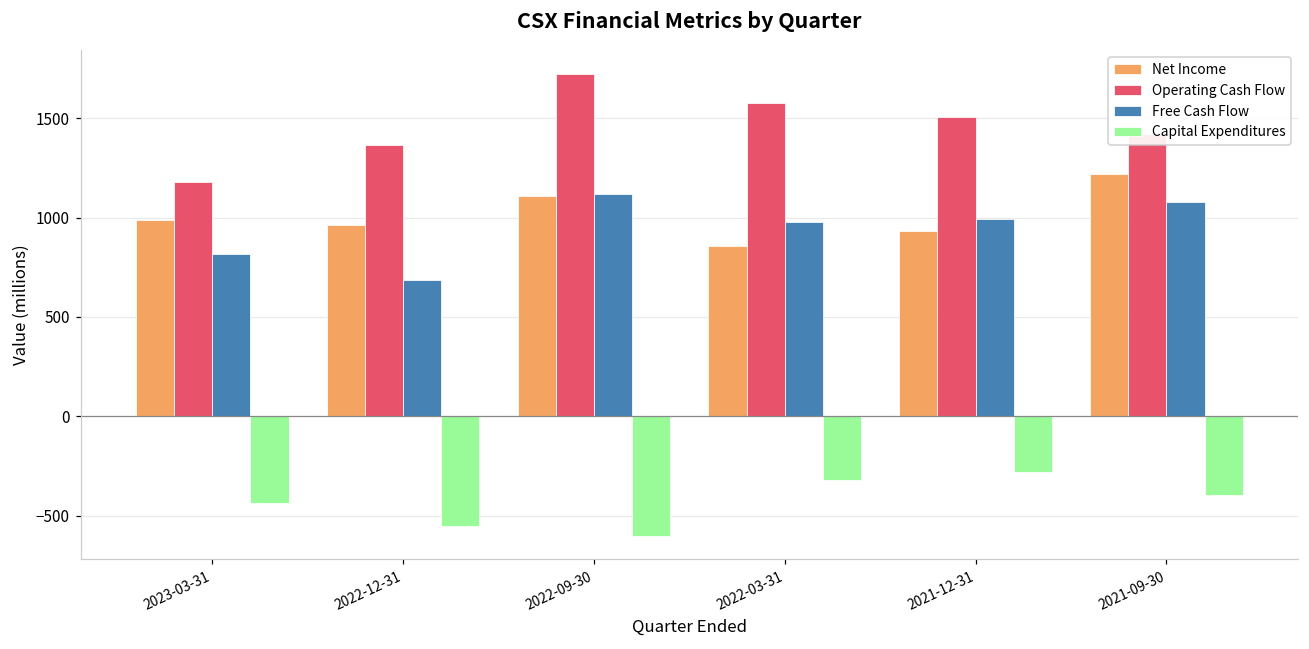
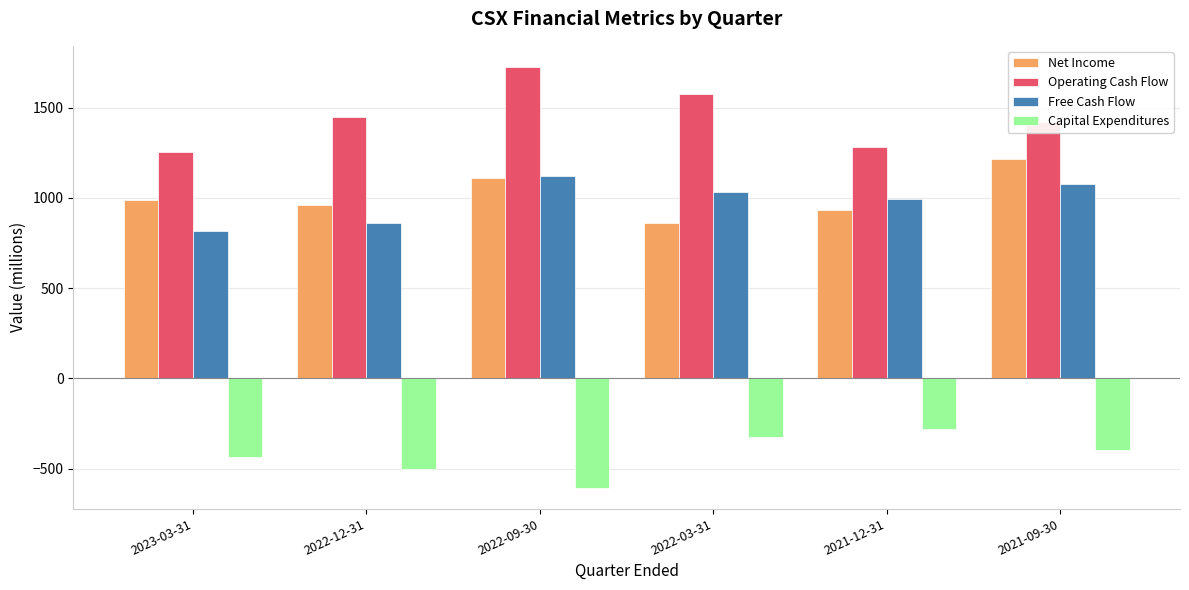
Operating Cash Flow, 2023-03-31: 1180 -> 1250
Operating Cash Flow, 2022-12-31: 1360 -> 1450
Free Cash Flow, 2022-12-31: 690 -> 860
Capital Expenditures, 2022-12-31: -550 -> -500
Free Cash Flow, 2022-03-31: 980 -> 1030
Operating Cash Flow, 2021-12-31: 1510 -> 1280
